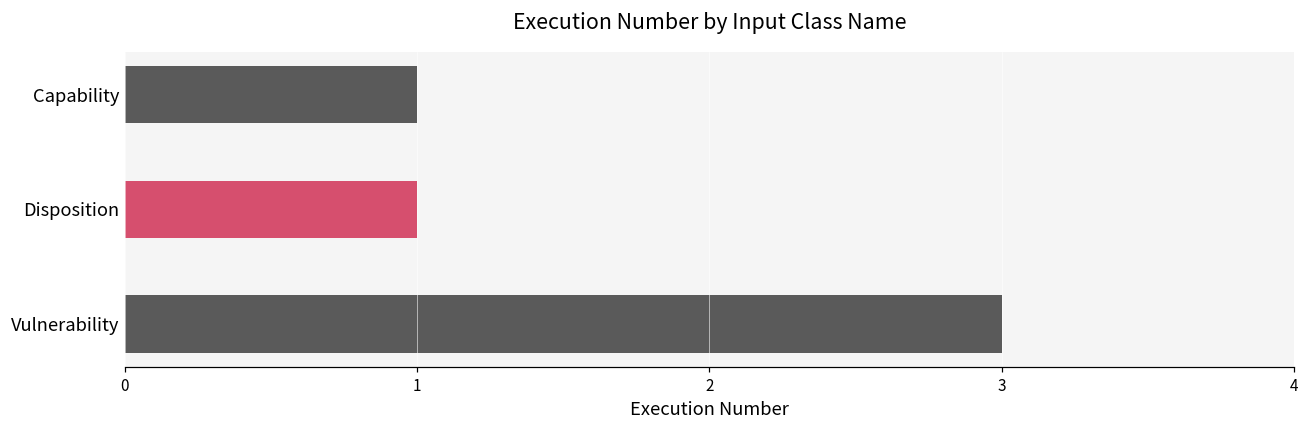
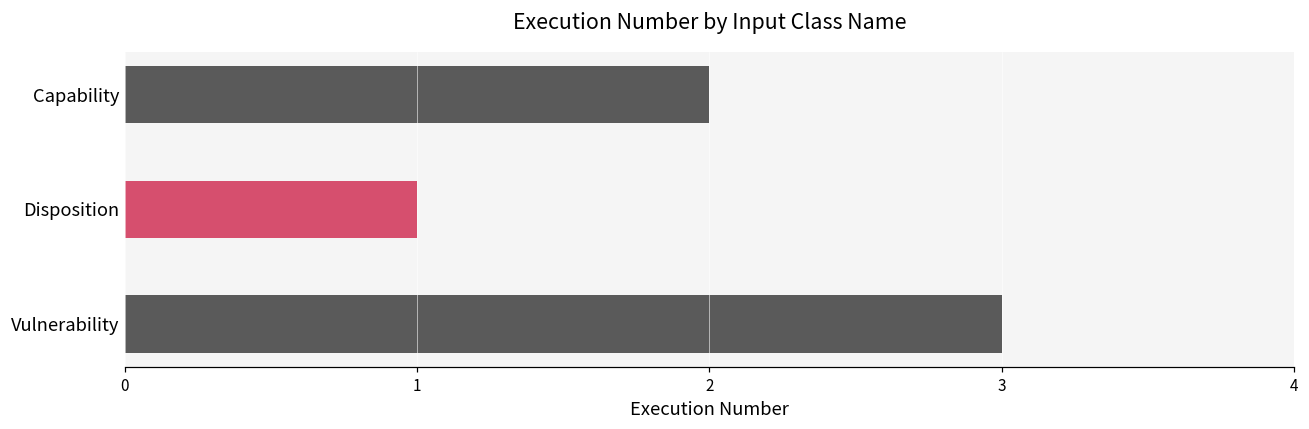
Capability: 1 -> 2
